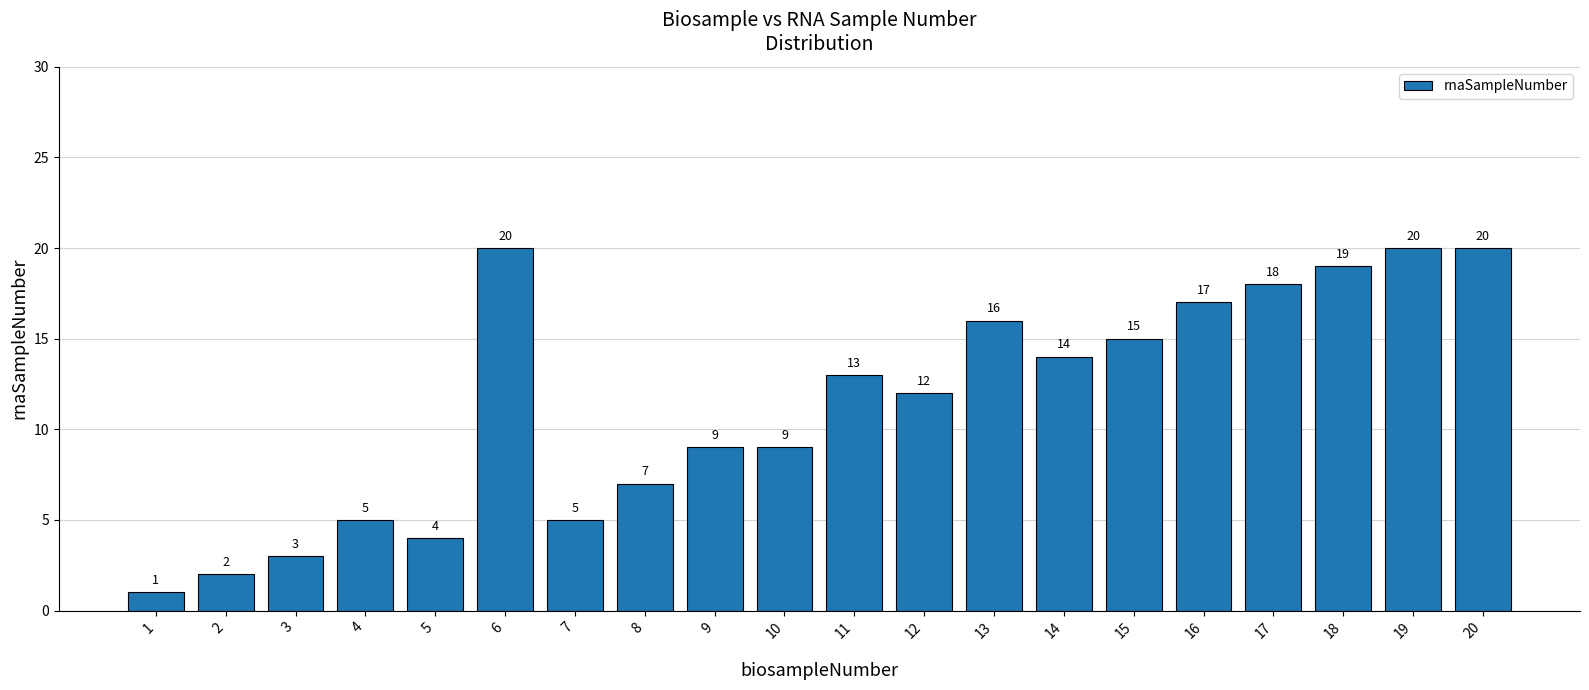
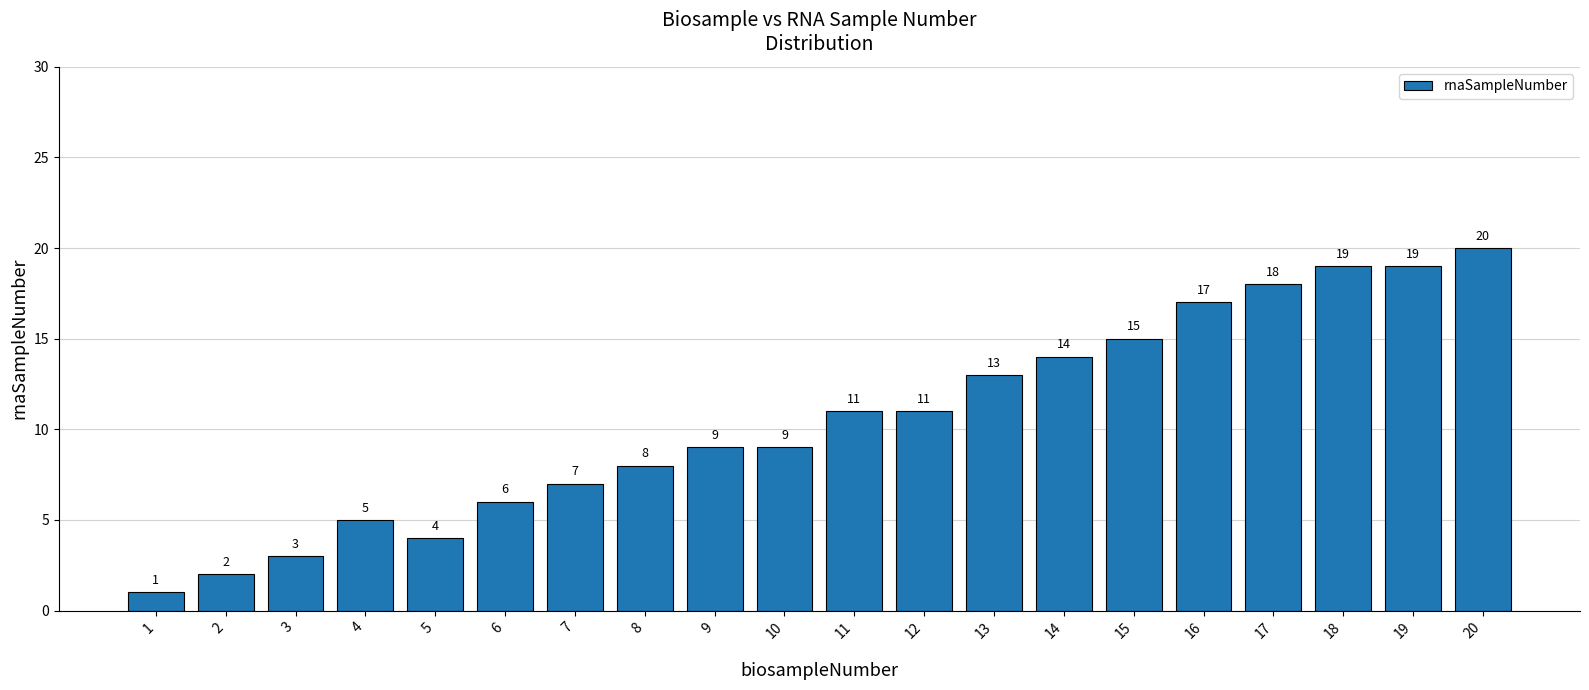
6: 20 -> 6
7: 5 -> 7
8: 7 -> 8
11: 13 -> 11
12: 12 -> 11
13: 16 -> 13
19: 20 -> 19
